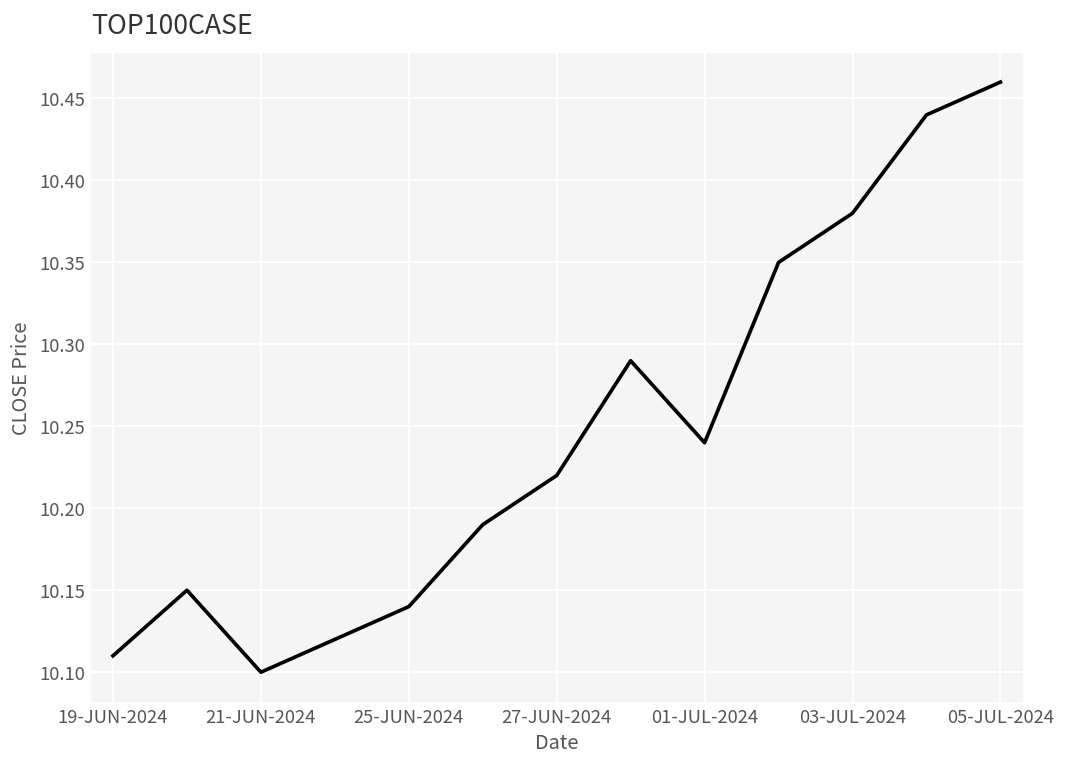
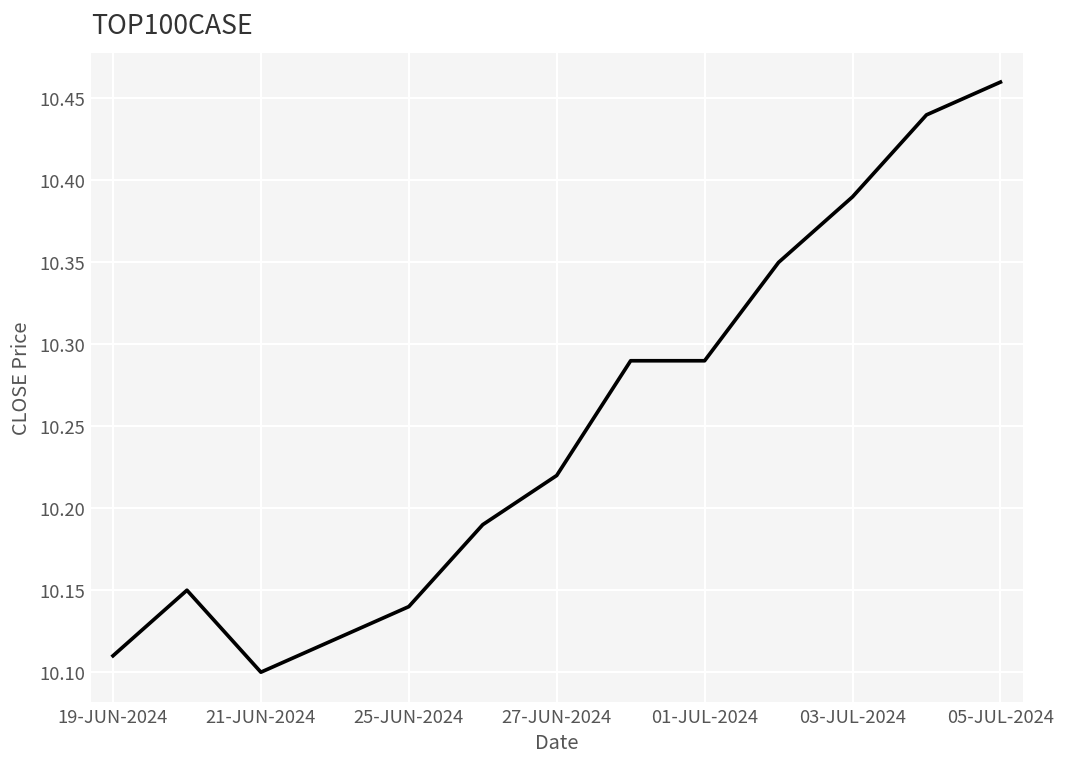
01-JUL-2024: 10.24 -> 10.29
03-JUL-2024: 10.38 -> 10.39
